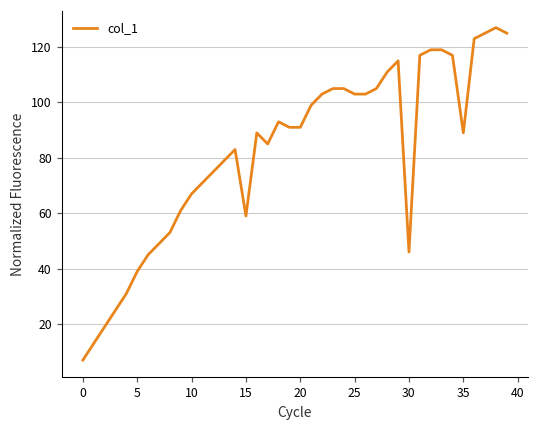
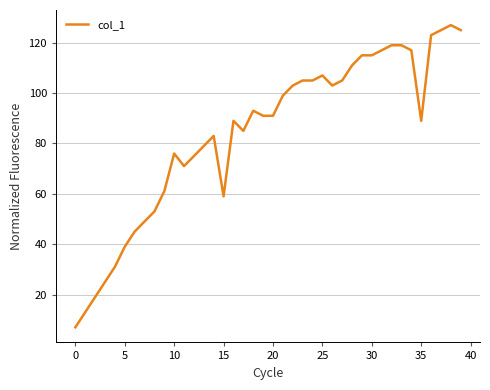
10: 67 -> 76
25: 103 -> 107
30: 46 -> 115
